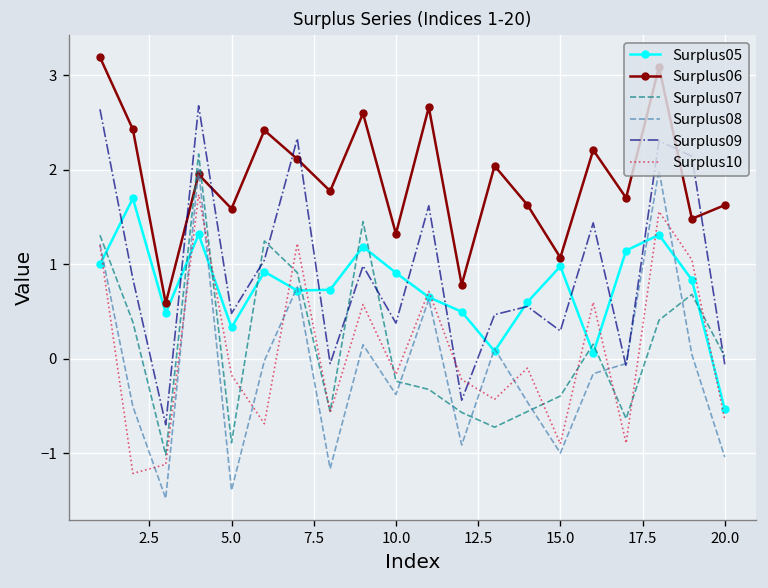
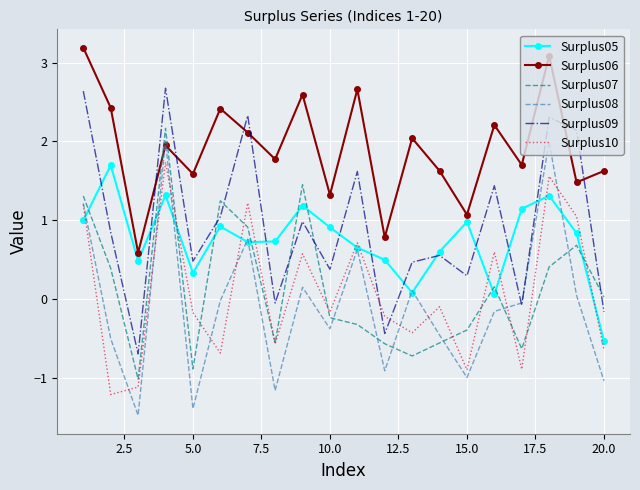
Surplus09, 20.0: -0.1 -> -0.2
